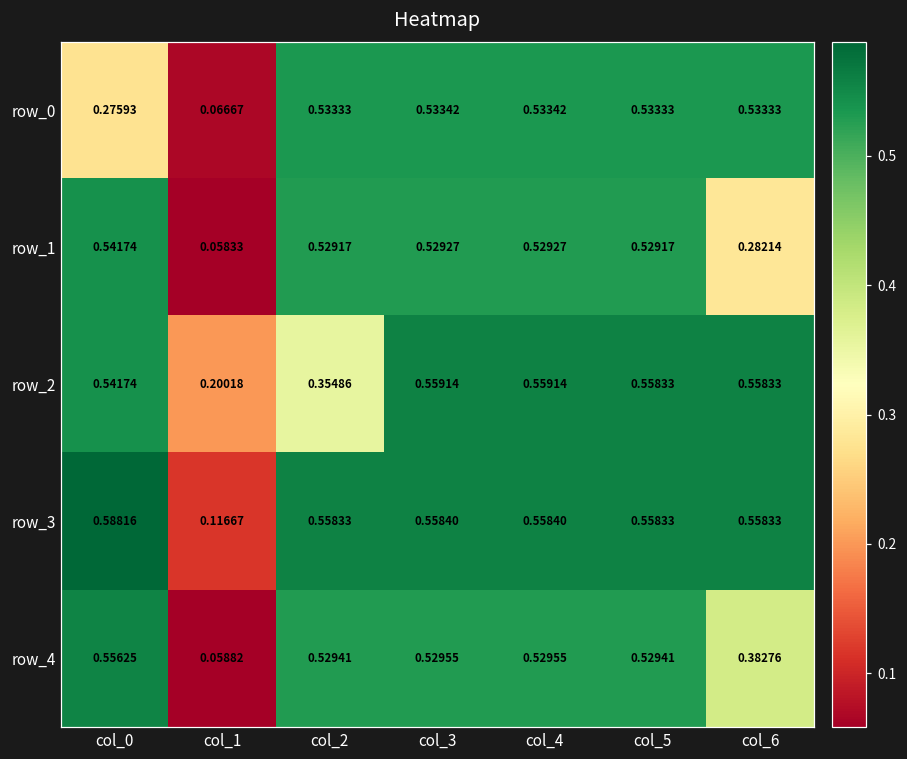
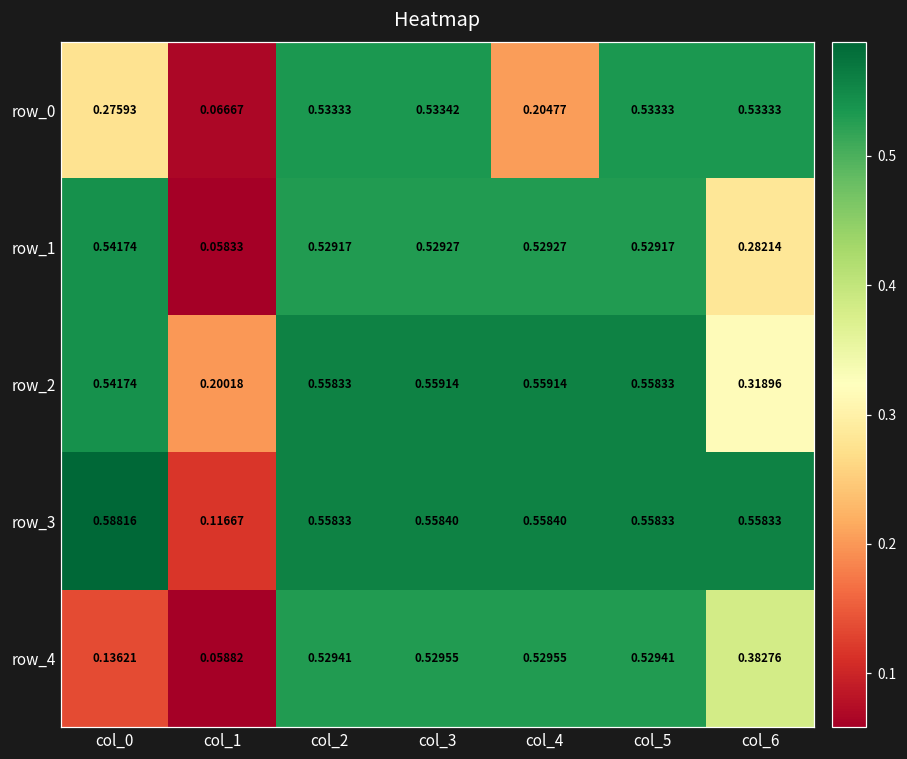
row_0, col_4: 0.53342 -> 0.20477
row_2, col_2: 0.35486 -> 0.55833
row_2, col_6: 0.55833 -> 0.31896
row_4, col_0: 0.55625 -> 0.13621
